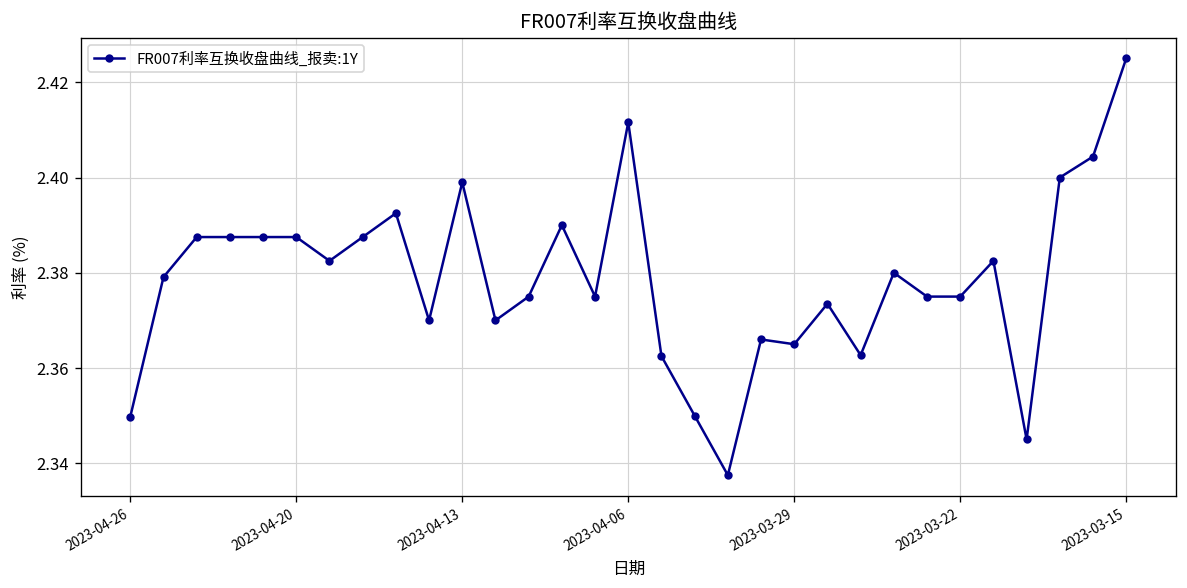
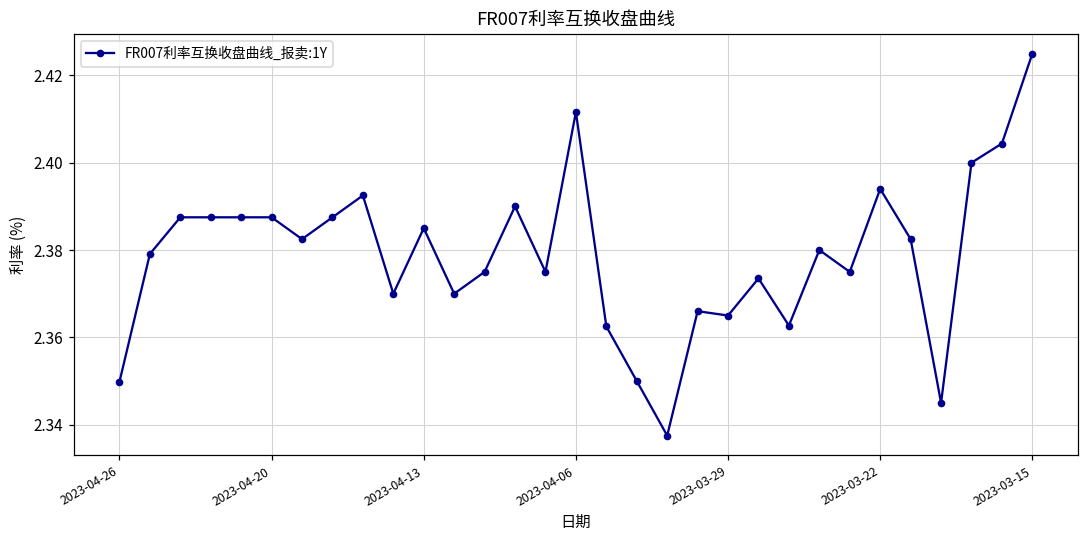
2023-04-13: 2.399 -> 2.385
2023-03-22: 2.375 -> 2.394
